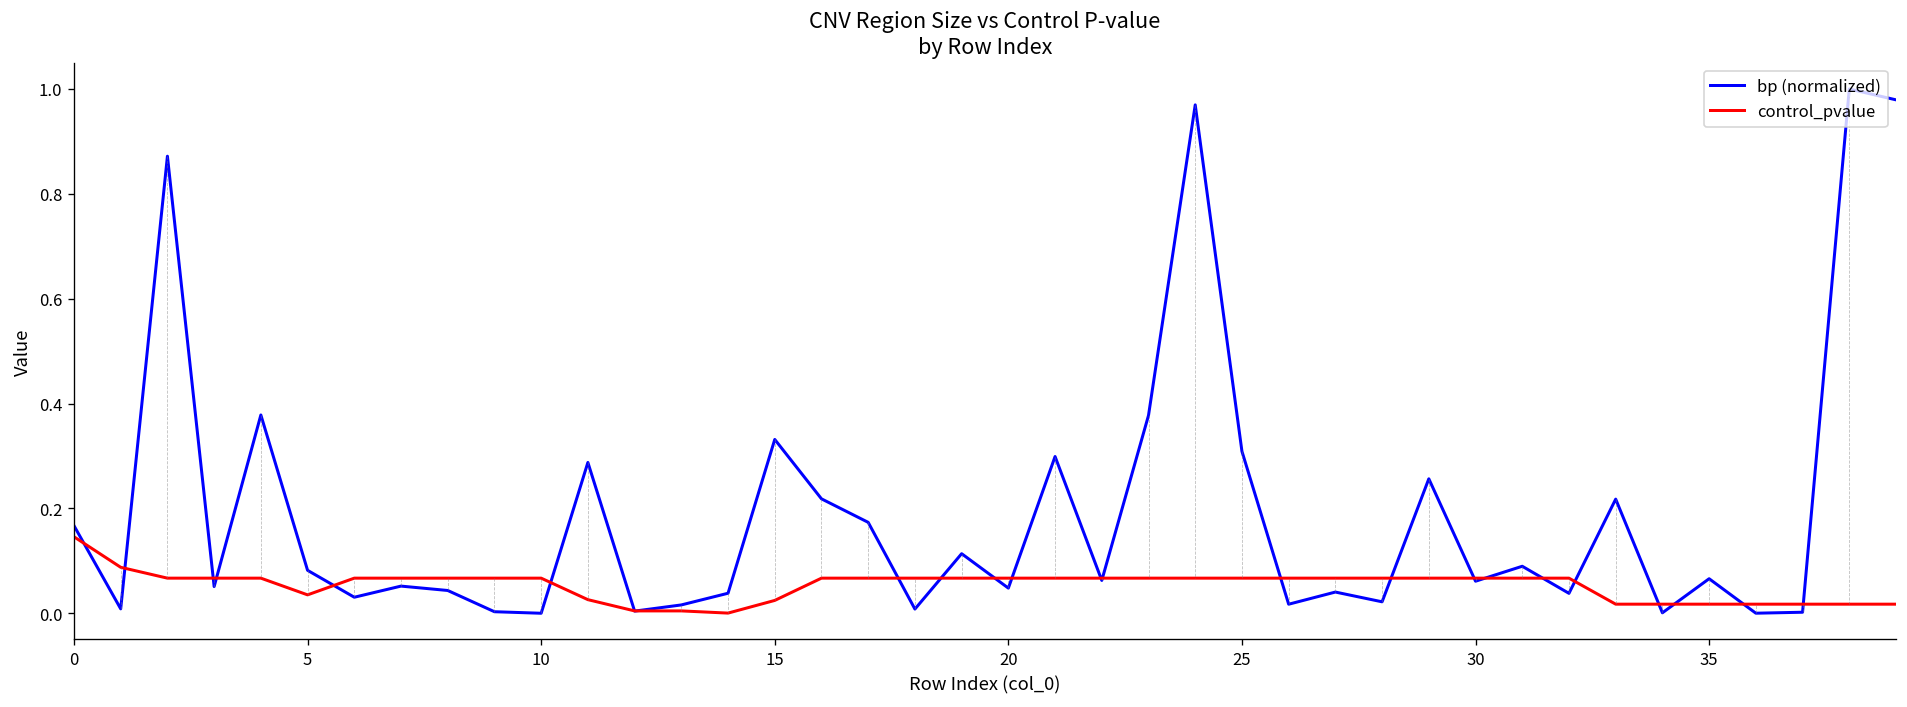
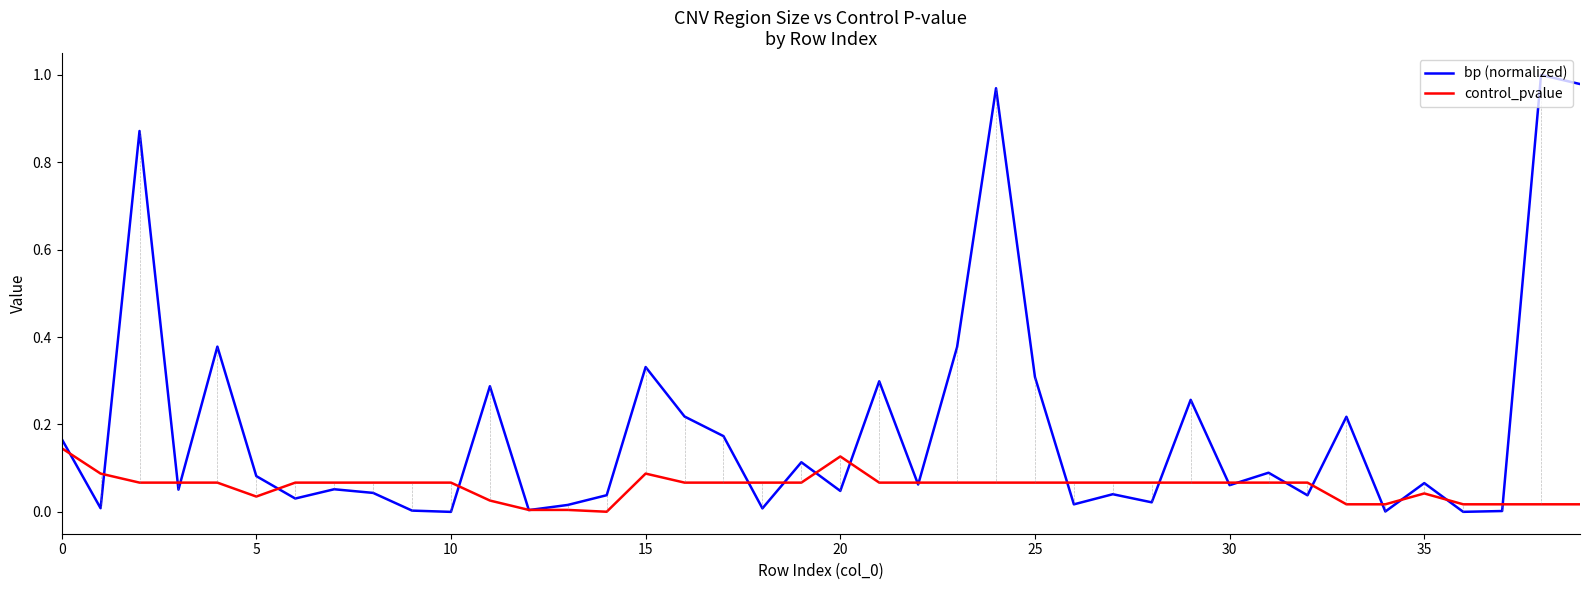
control_pvalue, 15: 0.02 -> 0.09
control_pvalue, 20: 0.07 -> 0.13
control_pvalue, 35: 0.02 -> 0.04
